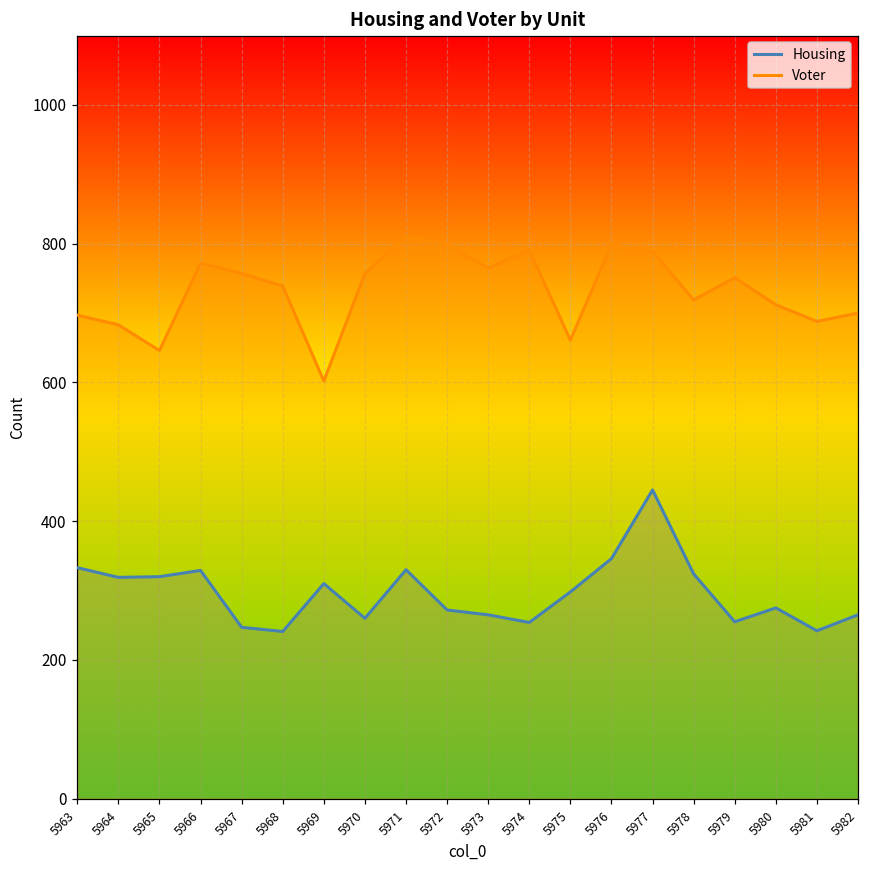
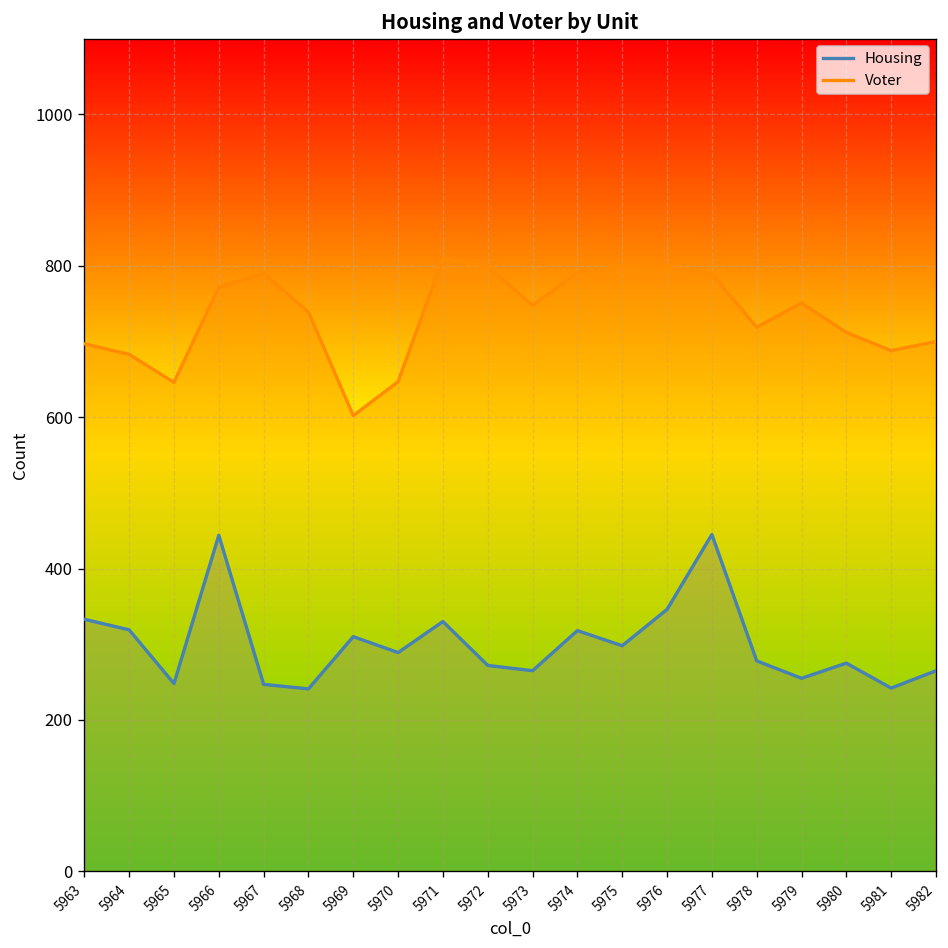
Housing, 5965: 320 -> 250
Housing, 5966: 330 -> 440
Voter, 5967: 760 -> 790
Housing, 5970: 260 -> 290
Voter, 5970: 760 -> 650
Voter, 5973: 770 -> 750
Housing, 5974: 250 -> 320
Voter, 5975: 660 -> 800
Housing, 5978: 320 -> 280
